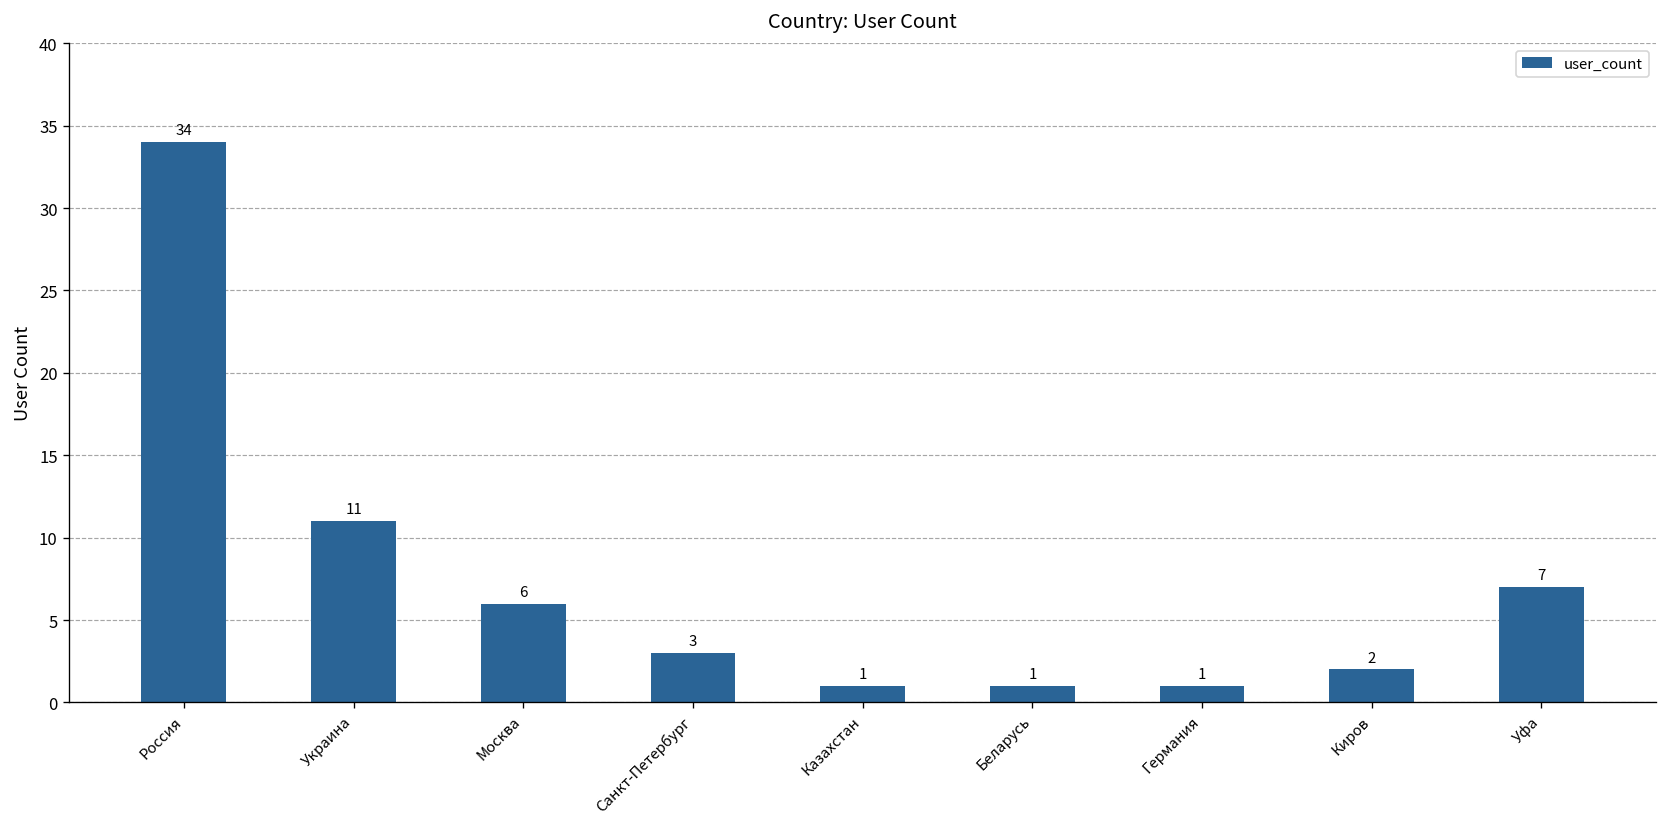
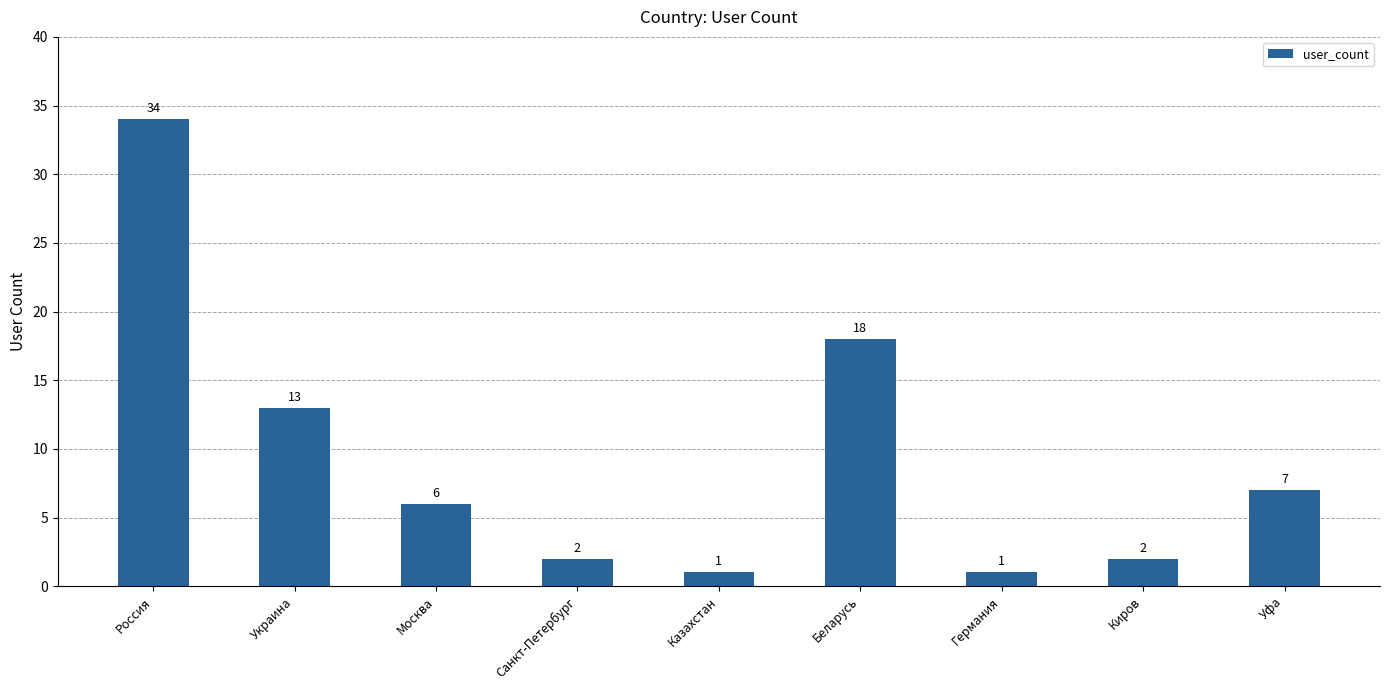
Украина: 11 -> 13
Санкт-Петербург: 3 -> 2
Беларусь: 1 -> 18
